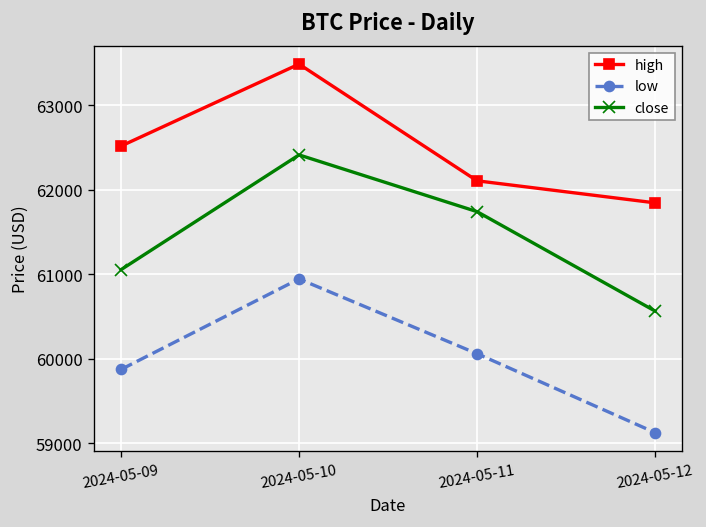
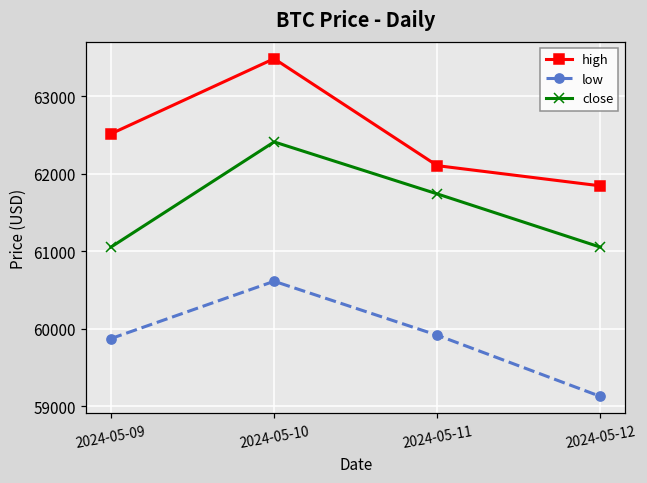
low, 2024-05-10: 60900 -> 60600
low, 2024-05-11: 60100 -> 59900
close, 2024-05-12: 60600 -> 61100
